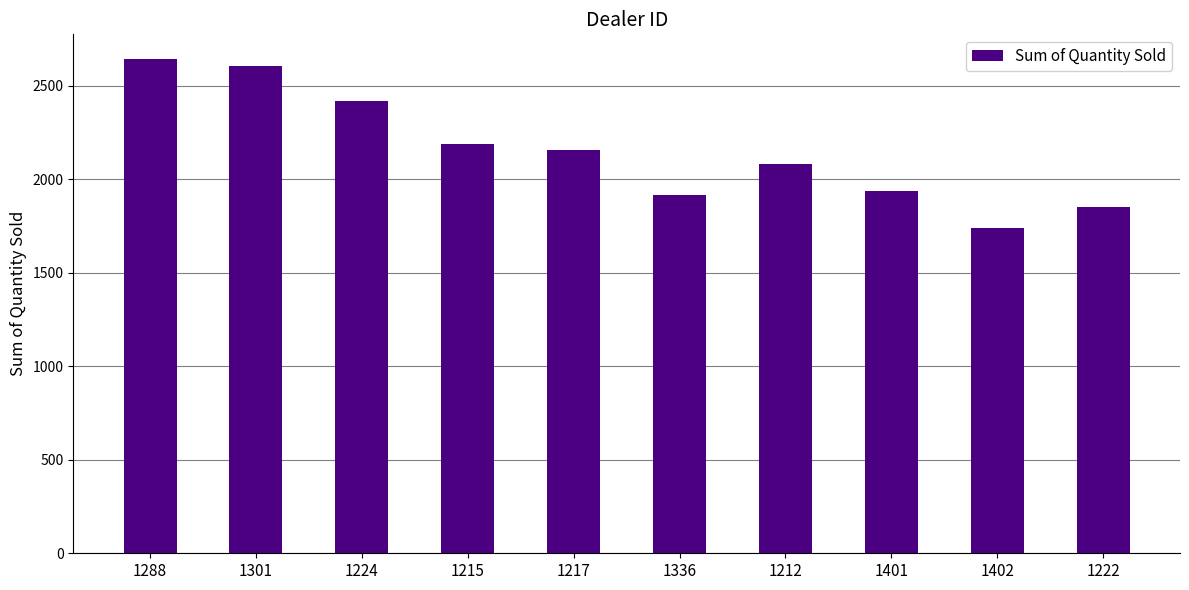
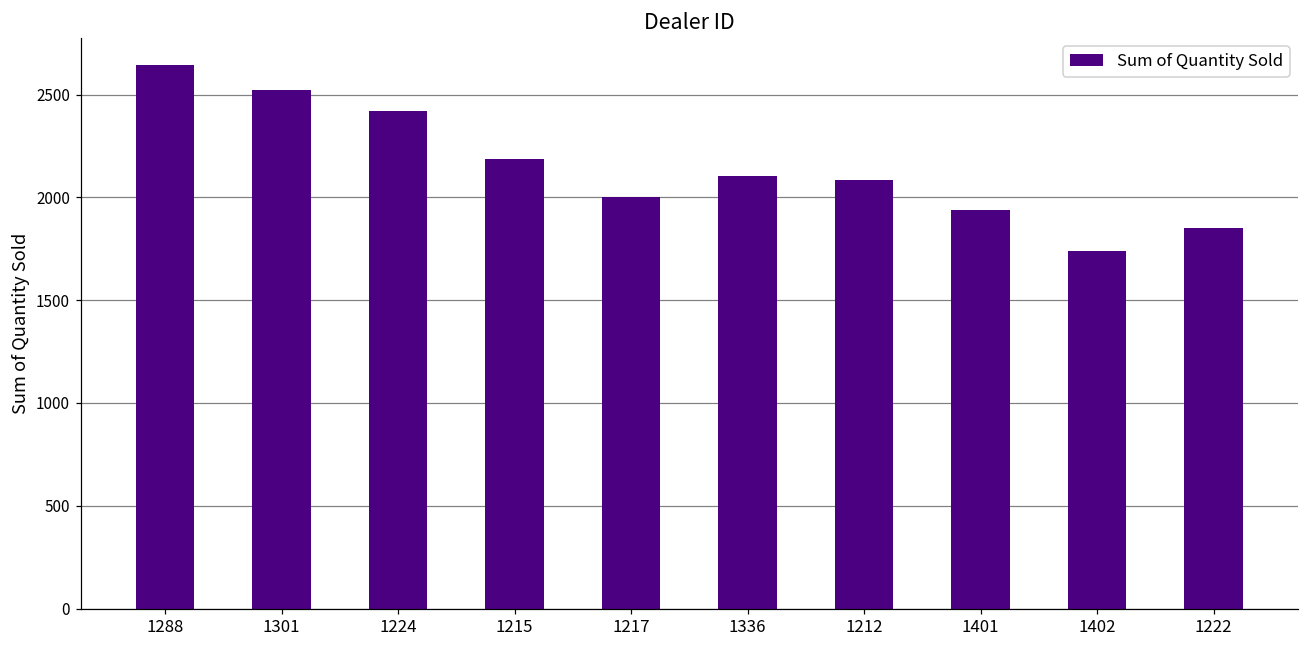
1301: 2610 -> 2520
1217: 2160 -> 2000
1336: 1920 -> 2100
